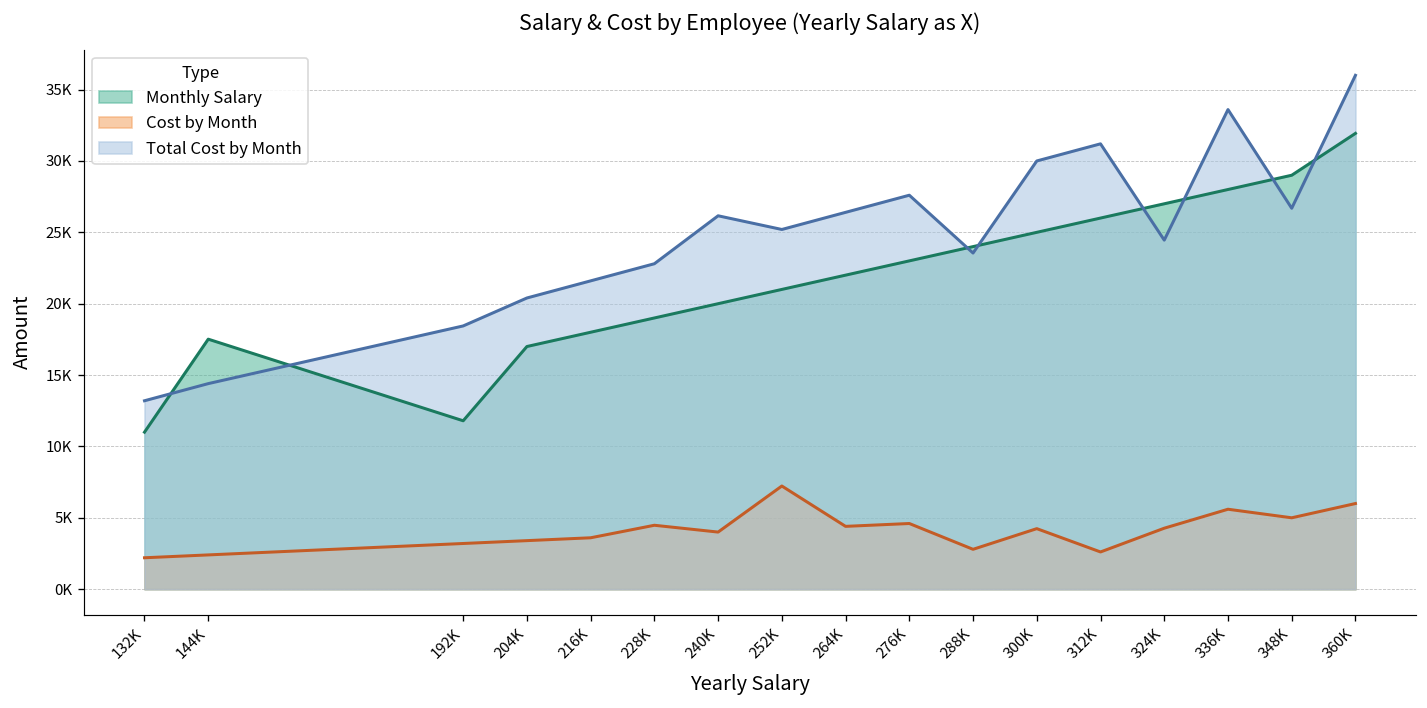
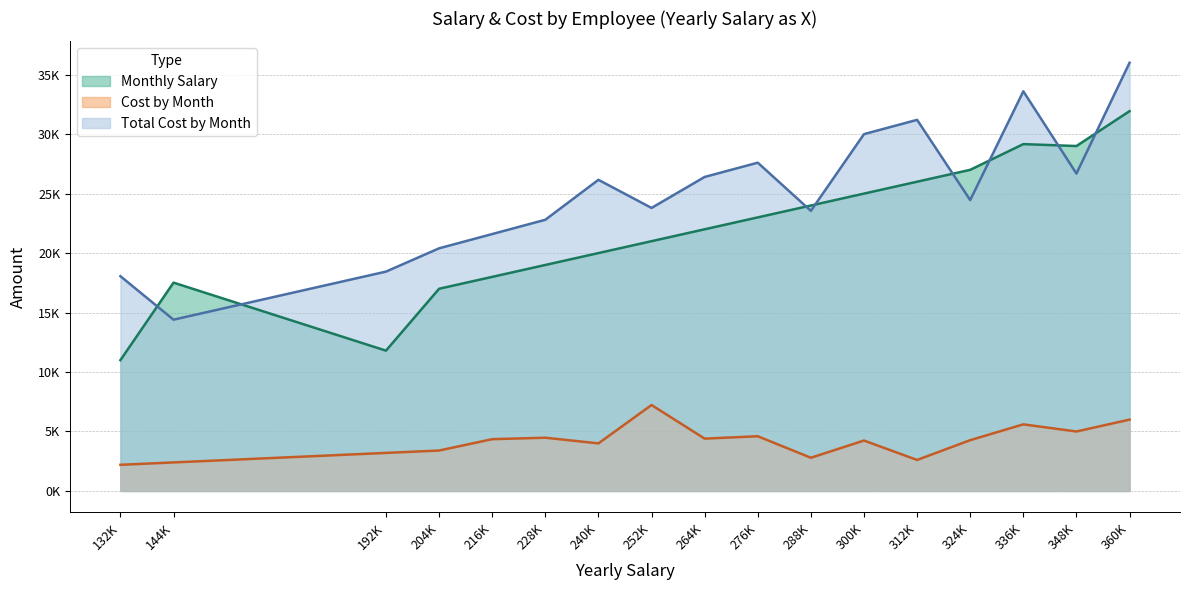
Total Cost by Month, 132K: 13200 -> 18100
Cost by Month, 216K: 3600 -> 4400
Total Cost by Month, 252K: 25200 -> 23800
Monthly Salary, 336K: 28000 -> 29200
